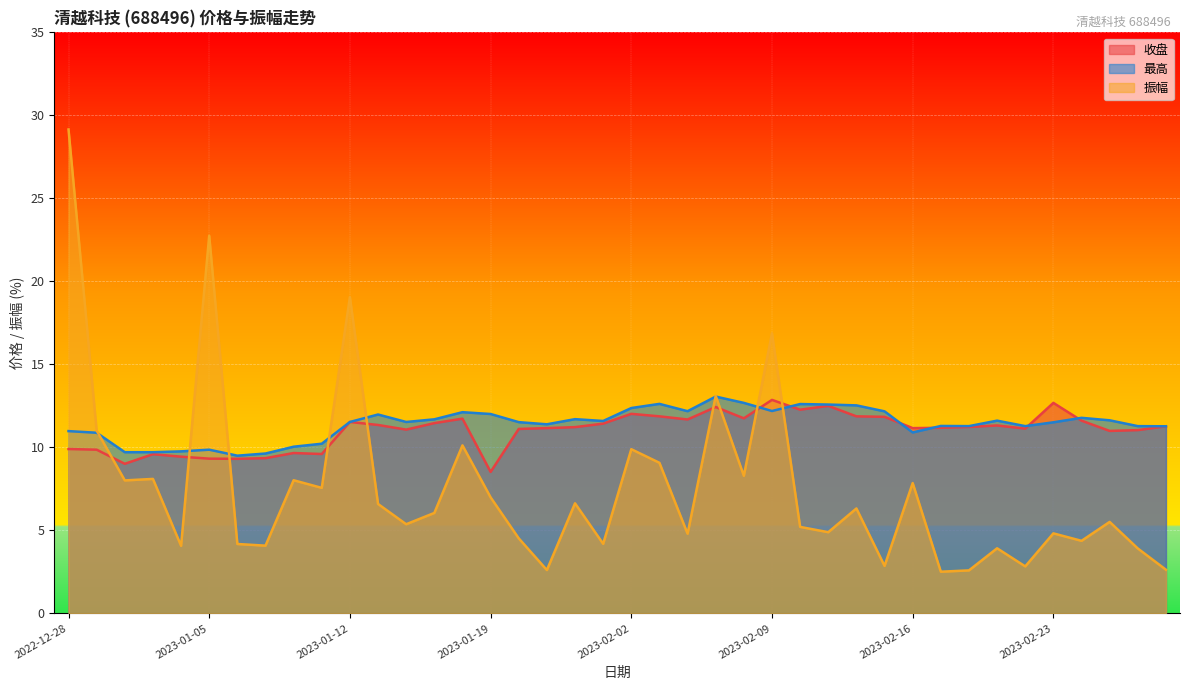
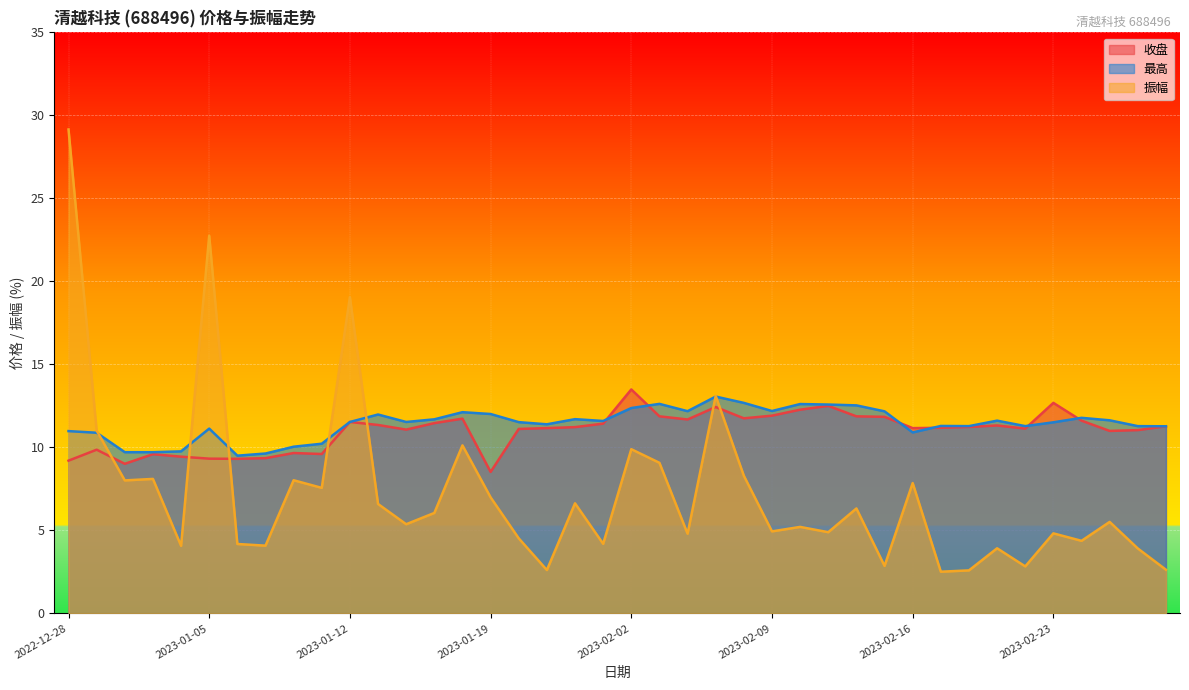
收盘, 2022-12-28: 9.9 -> 9.2
最高, 2023-01-05: 9.9 -> 11.1
收盘, 2023-02-02: 12.0 -> 13.5
收盘, 2023-02-09: 12.9 -> 11.9
振幅, 2023-02-09: 16.9 -> 4.9
